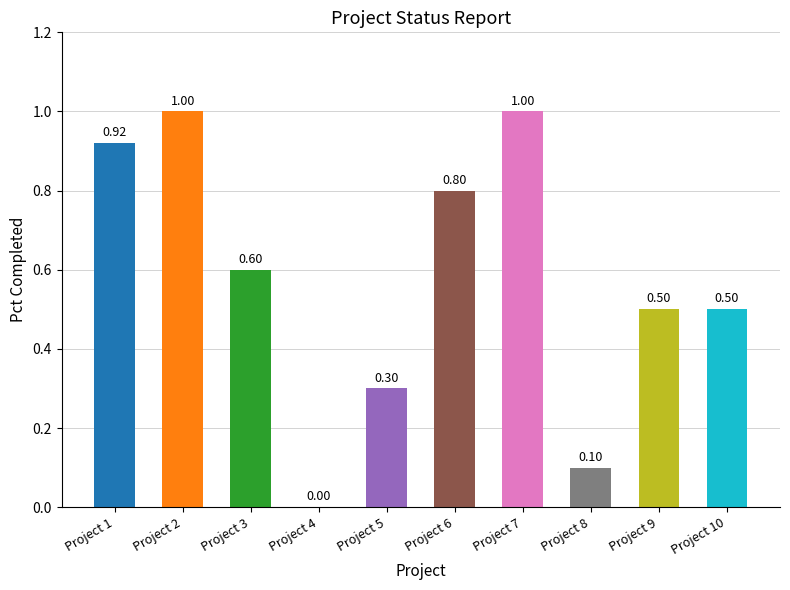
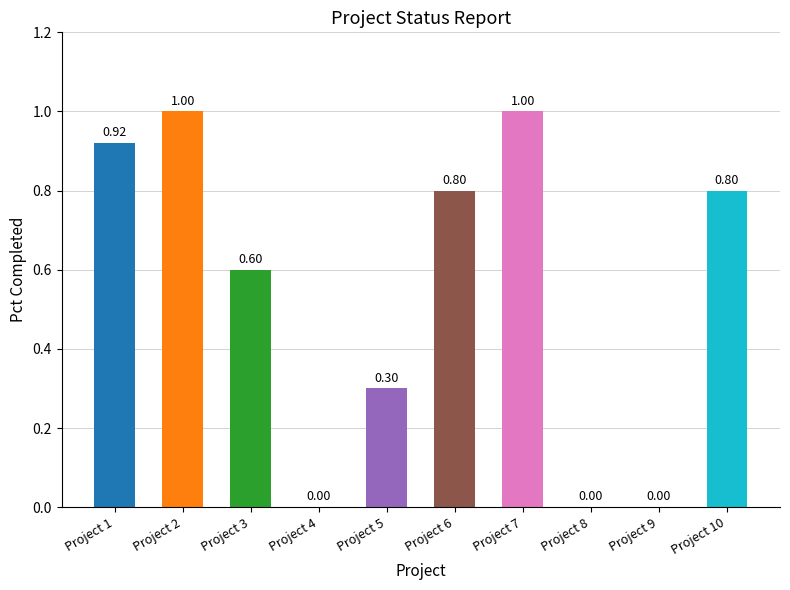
Project 8: 0.10 -> 0.00
Project 9: 0.50 -> 0.00
Project 10: 0.50 -> 0.80
